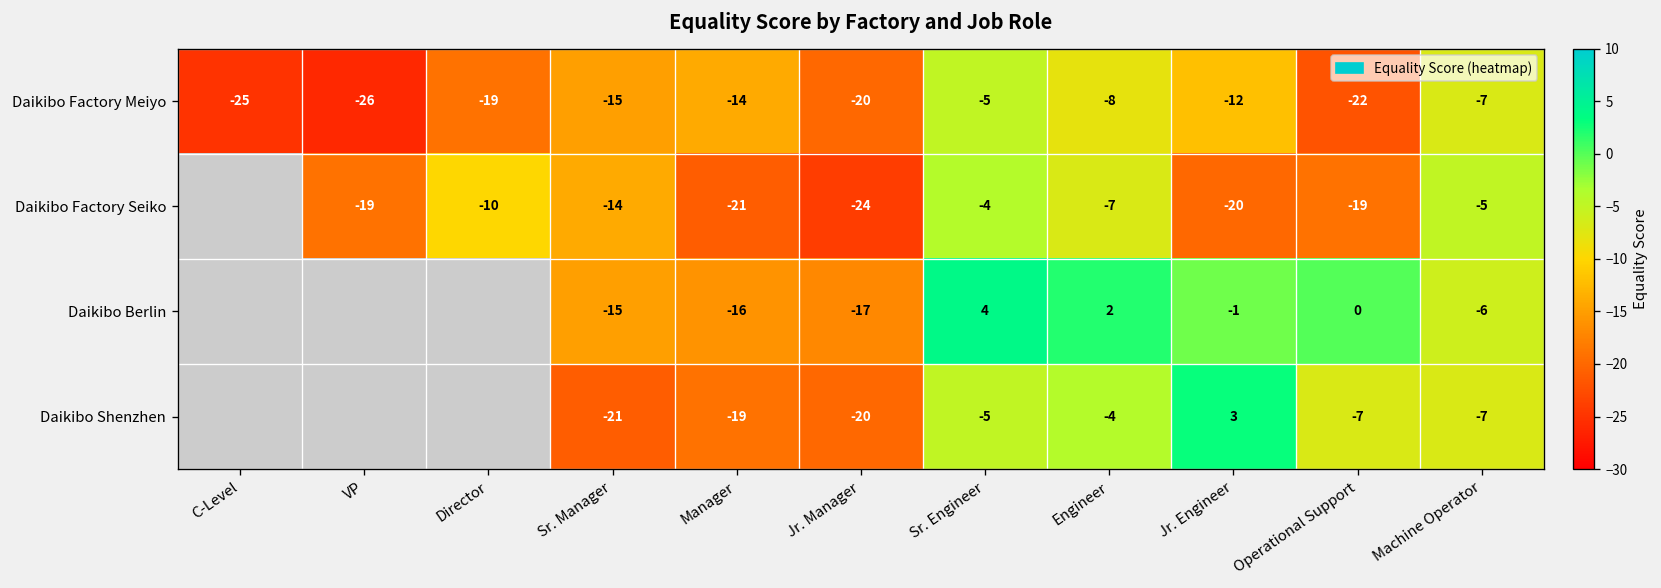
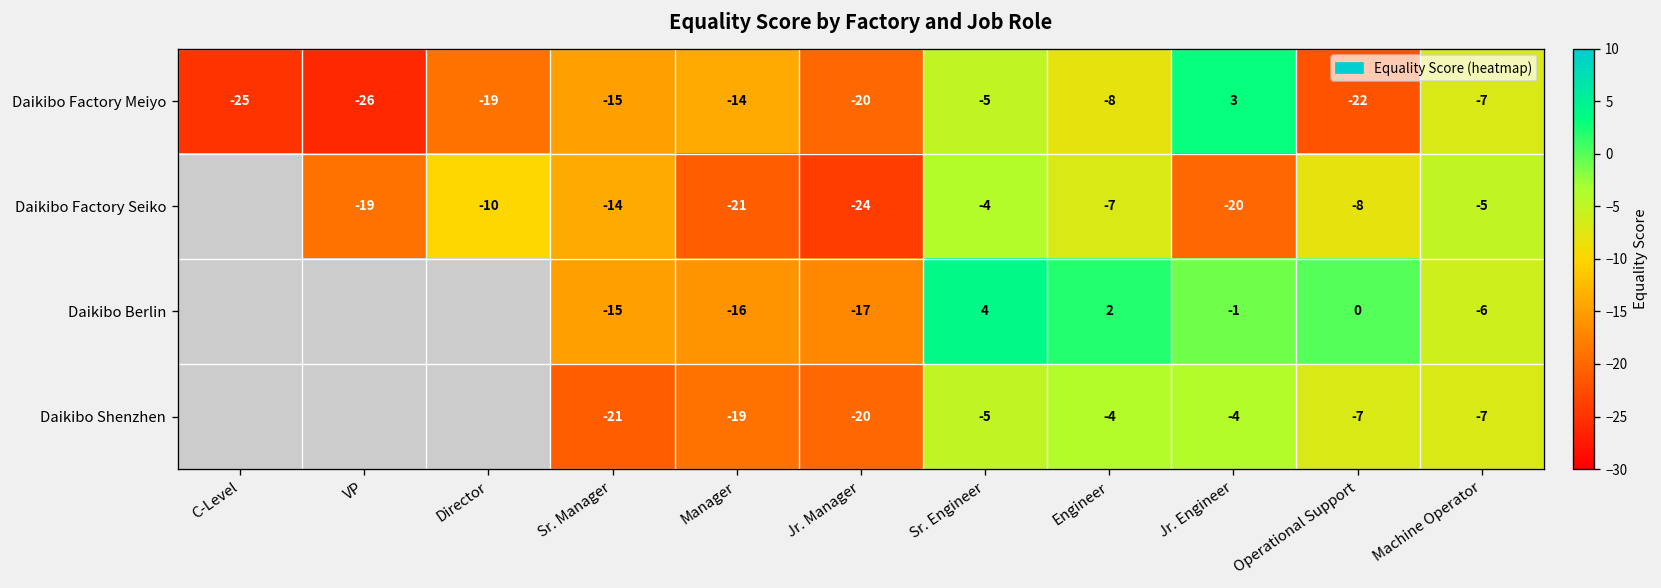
Daikibo Factory Meiyo, Jr. Engineer: -12 -> 3
Daikibo Factory Seiko, Operational Support: -19 -> -8
Daikibo Shenzhen, Jr. Engineer: 3 -> -4
